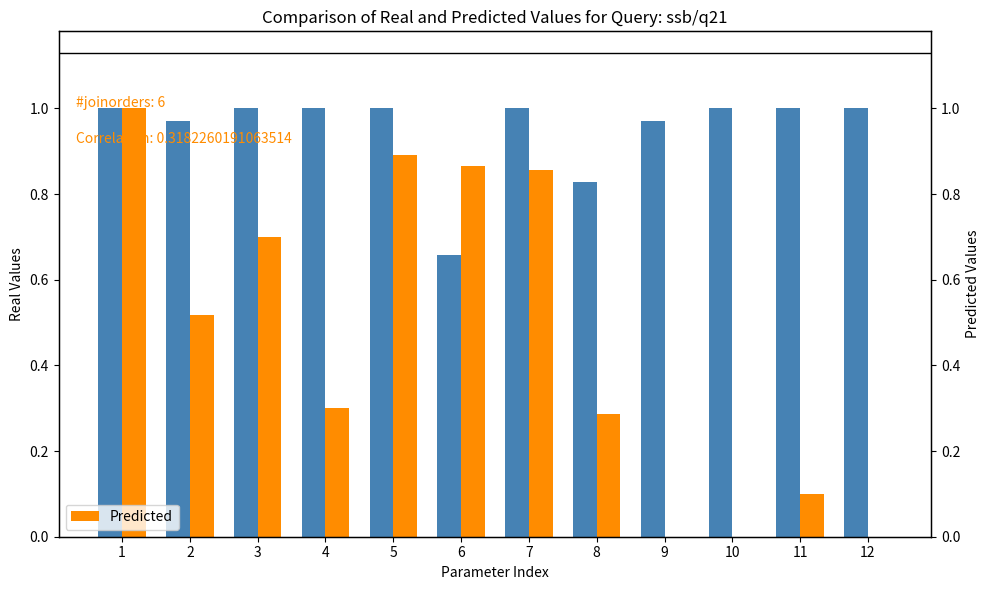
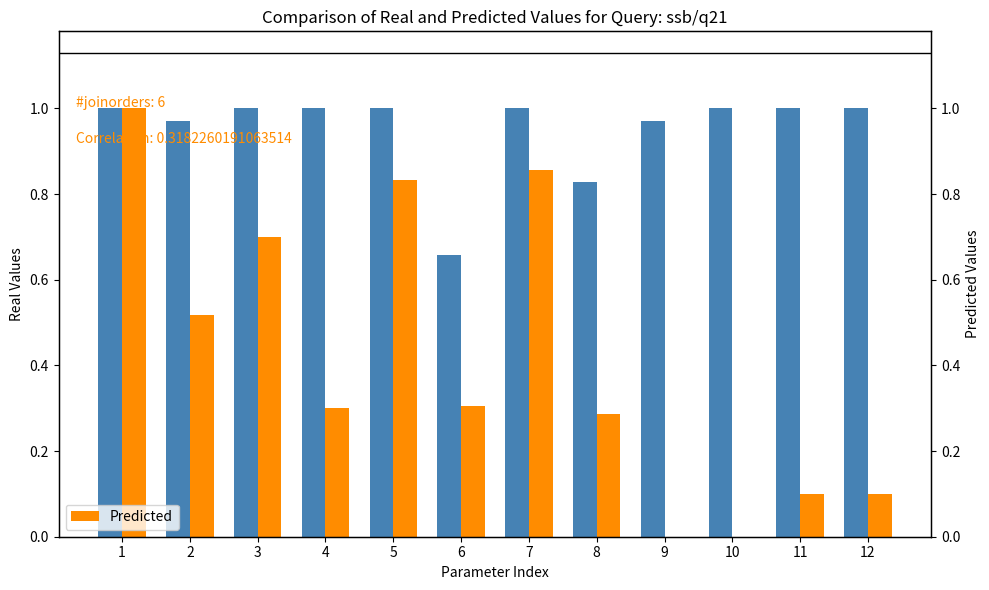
Predicted, 5: 0.89 -> 0.83
Predicted, 6: 0.87 -> 0.31
Predicted, 12: 0.0 -> 0.1
